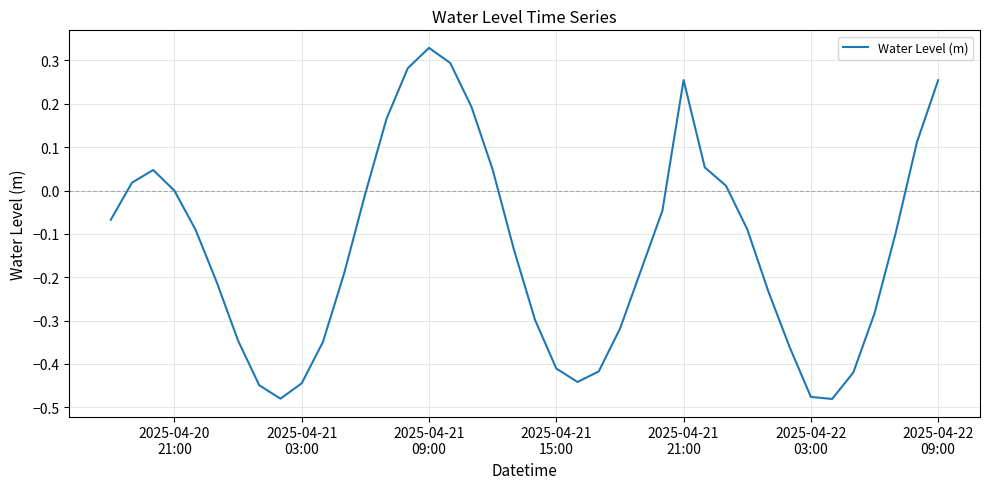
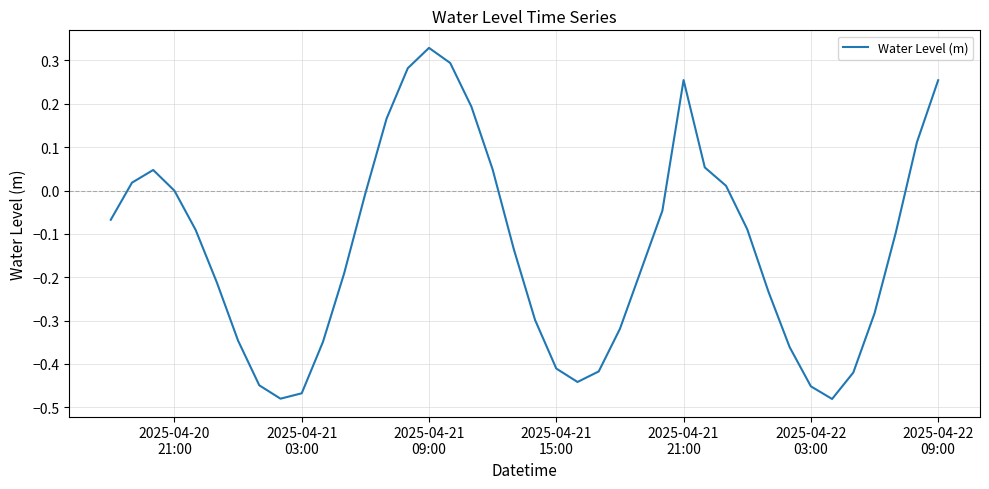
2025-04-21 03:00: -0.44 -> -0.47
2025-04-22 03:00: -0.48 -> -0.45
